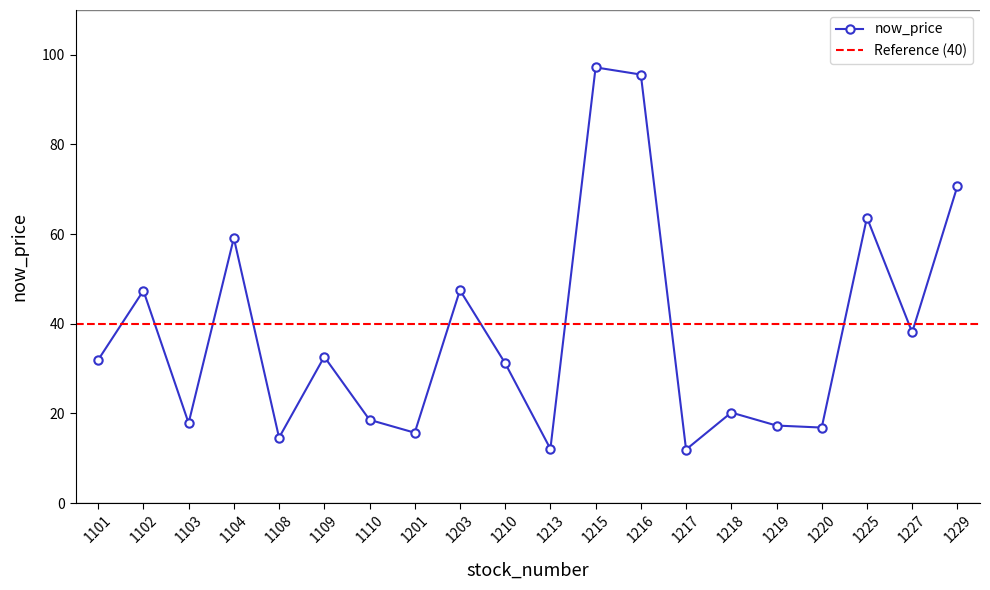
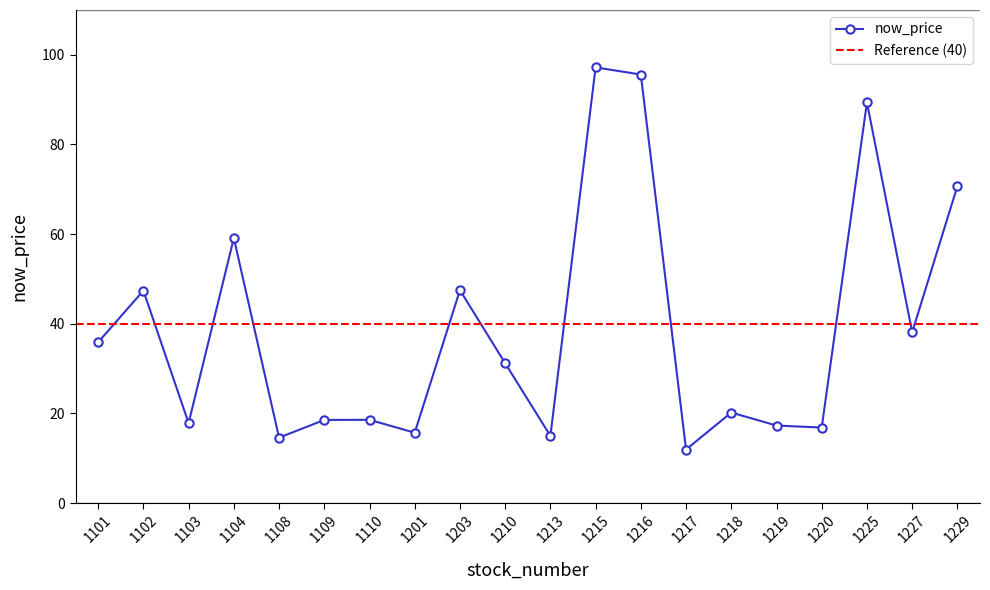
1101: 32 -> 36
1109: 33 -> 19
1213: 12 -> 15
1225: 64 -> 89
